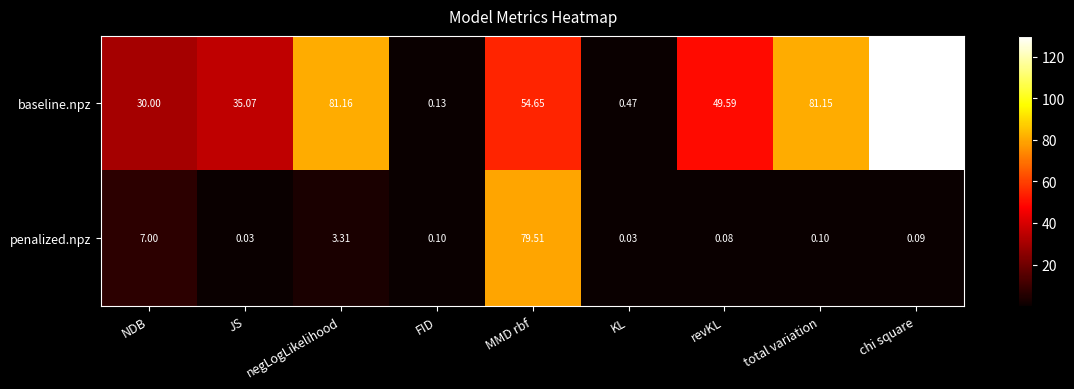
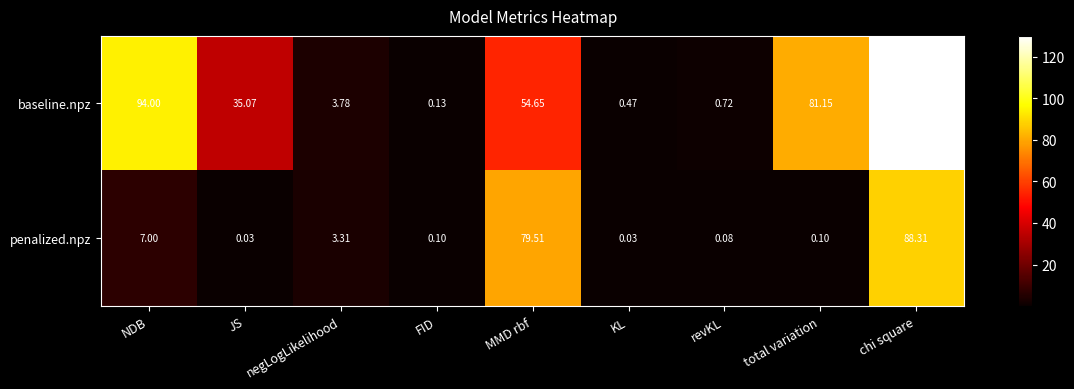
baseline.npz, NDB: 30.00 -> 94.00
baseline.npz, negLogLikelihood: 81.16 -> 3.78
baseline.npz, revKL: 49.59 -> 0.72
penalized.npz, chi square: 0.09 -> 88.31
